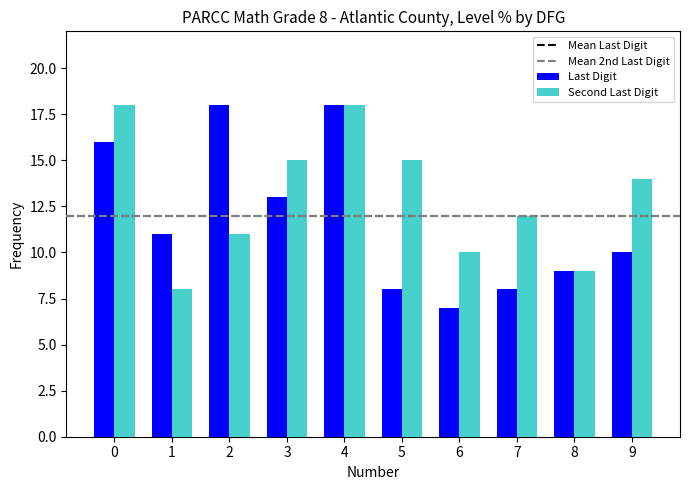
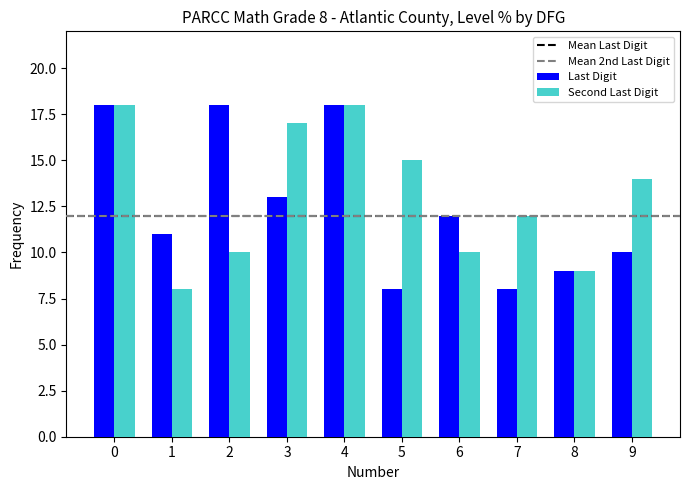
Last Digit, 0: 16 -> 18
Second Last Digit, 2: 11 -> 10
Second Last Digit, 3: 15 -> 17
Last Digit, 6: 7 -> 12
